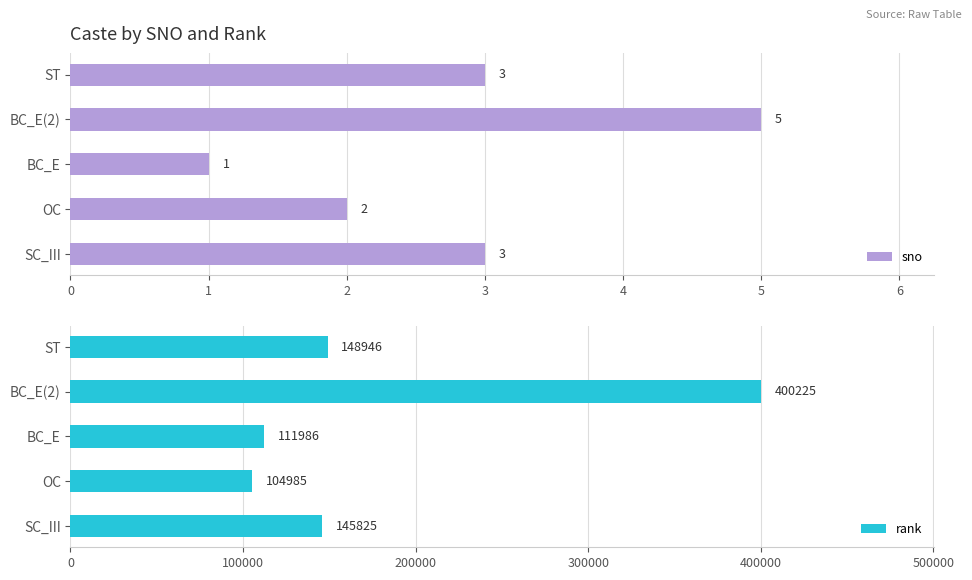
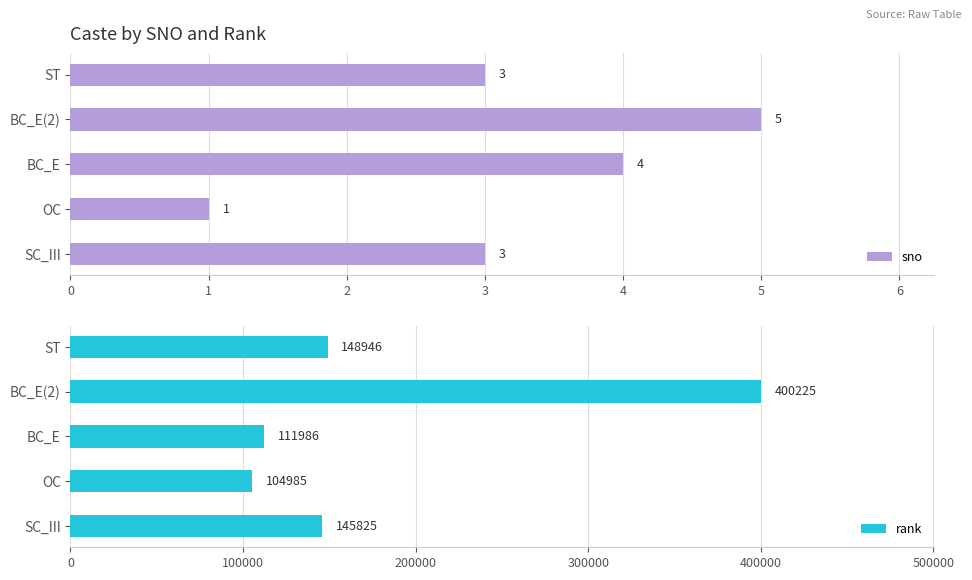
Caste by SNO and Rank, BC_E: 1 -> 4
Caste by SNO and Rank, OC: 2 -> 1
